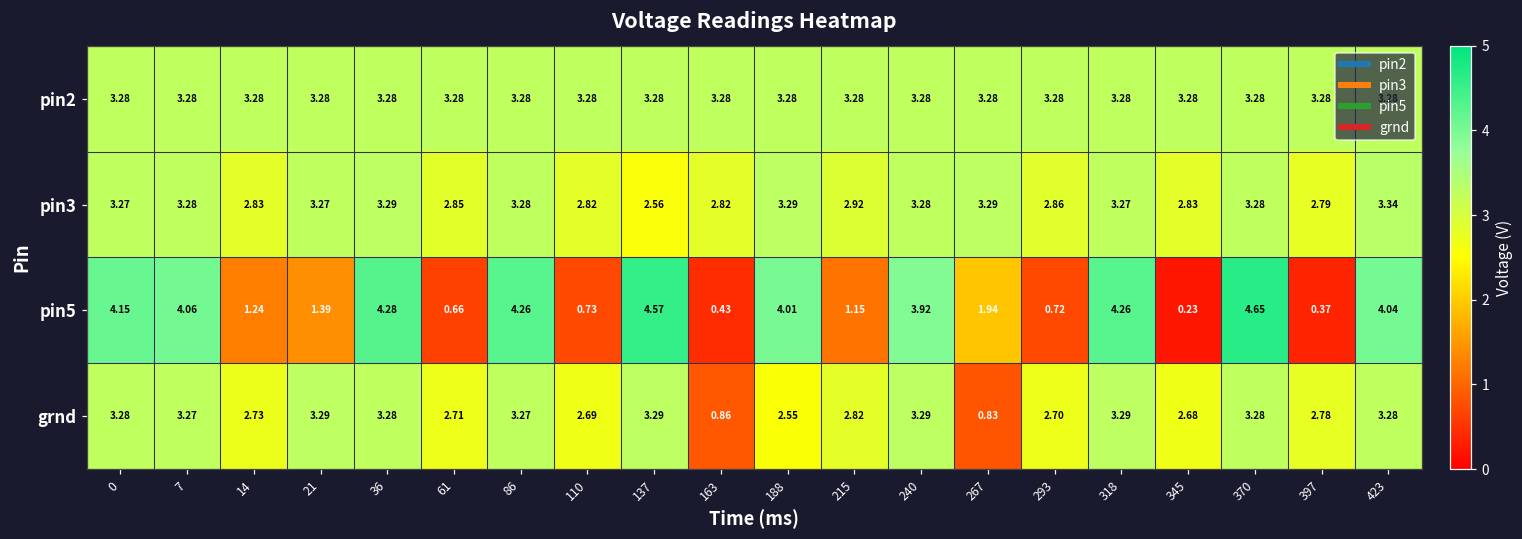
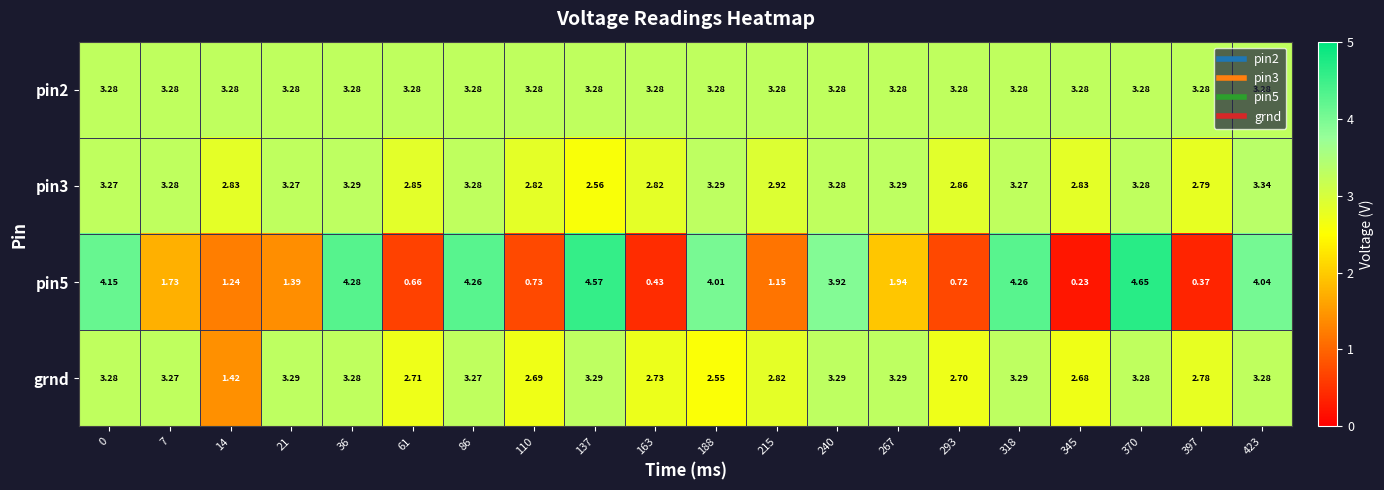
pin5, 7: 4.06 -> 1.73
grnd, 14: 2.73 -> 1.42
grnd, 163: 0.86 -> 2.73
grnd, 267: 0.83 -> 3.29
